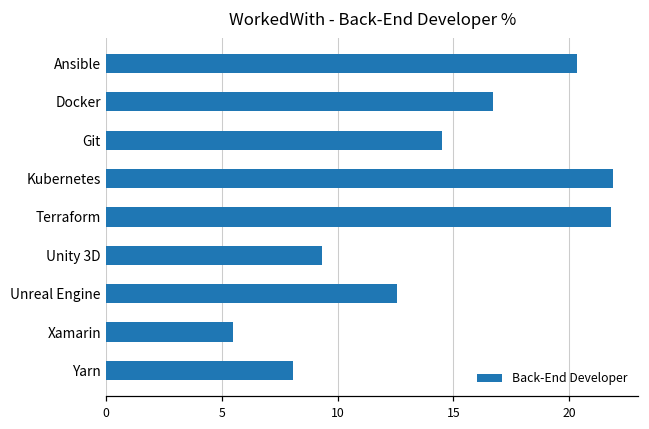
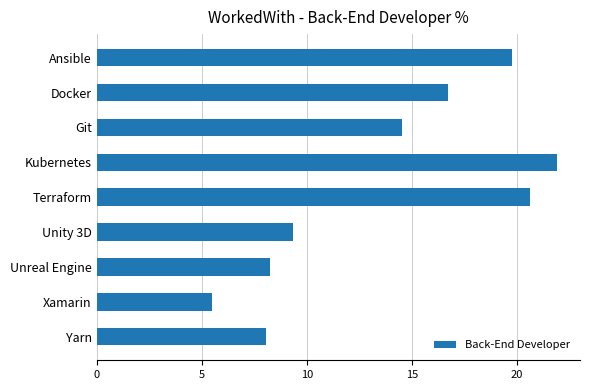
Ansible: 20.3 -> 19.7
Terraform: 21.8 -> 20.6
Unreal Engine: 12.6 -> 8.3
